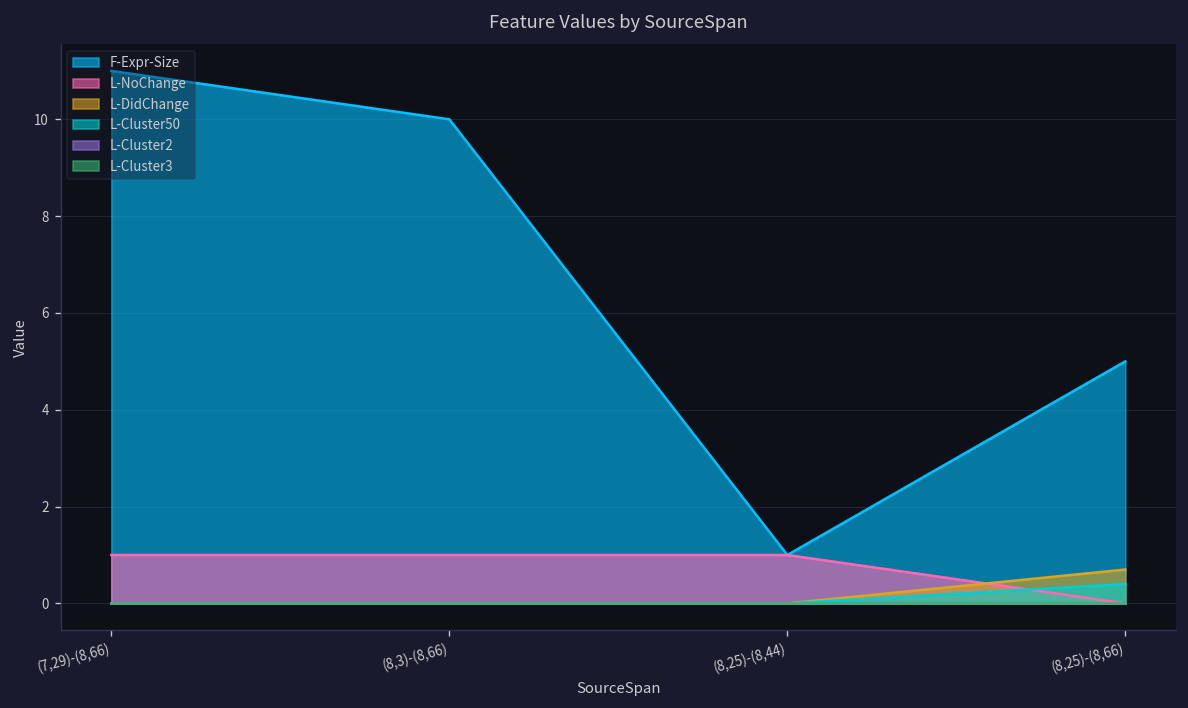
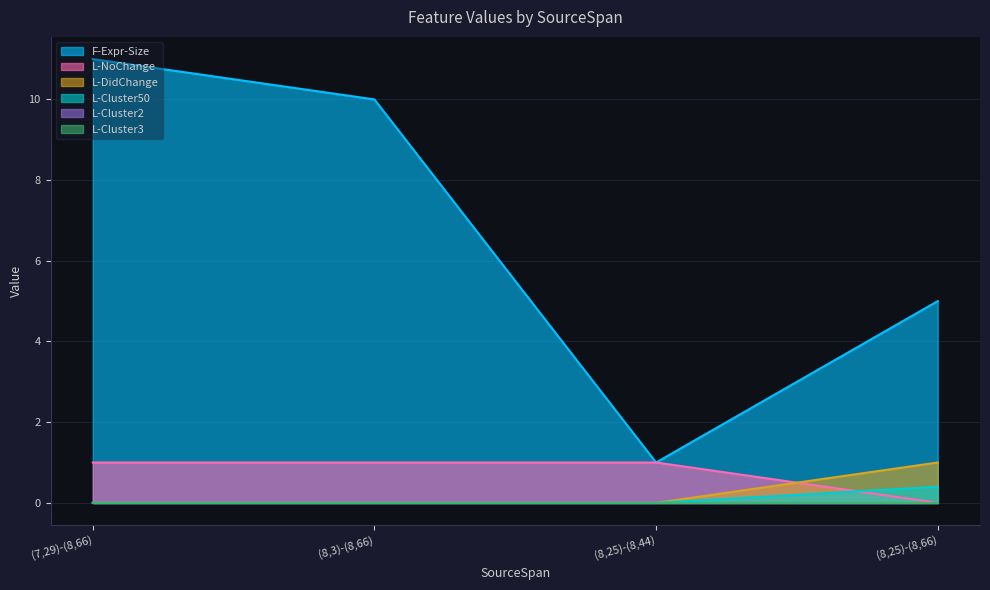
L-DidChange, (8,25)-(8,66): 0.7 -> 1.0
